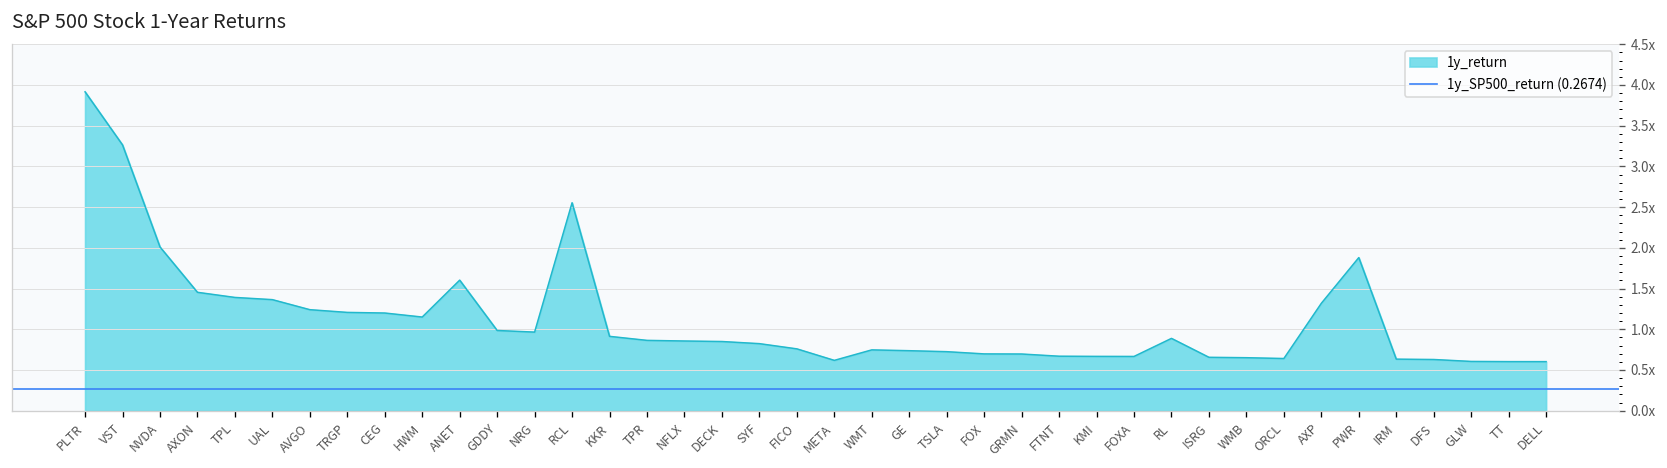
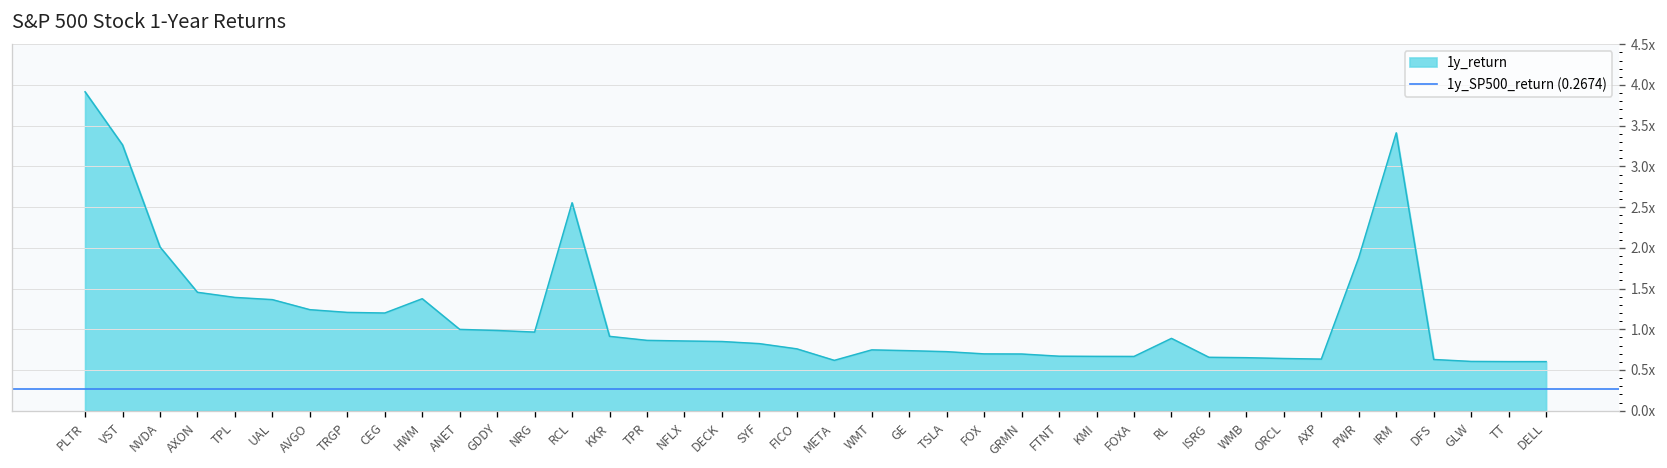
HWM: 1.2x -> 1.4x
ANET: 1.6x -> 1.0x
AXP: 1.3x -> 0.6x
IRM: 0.6x -> 3.4x
